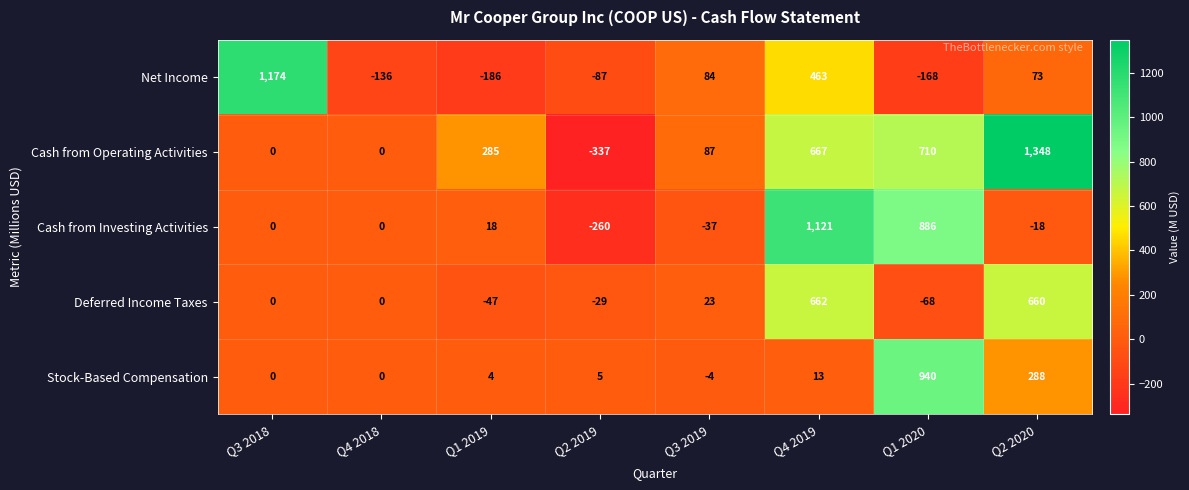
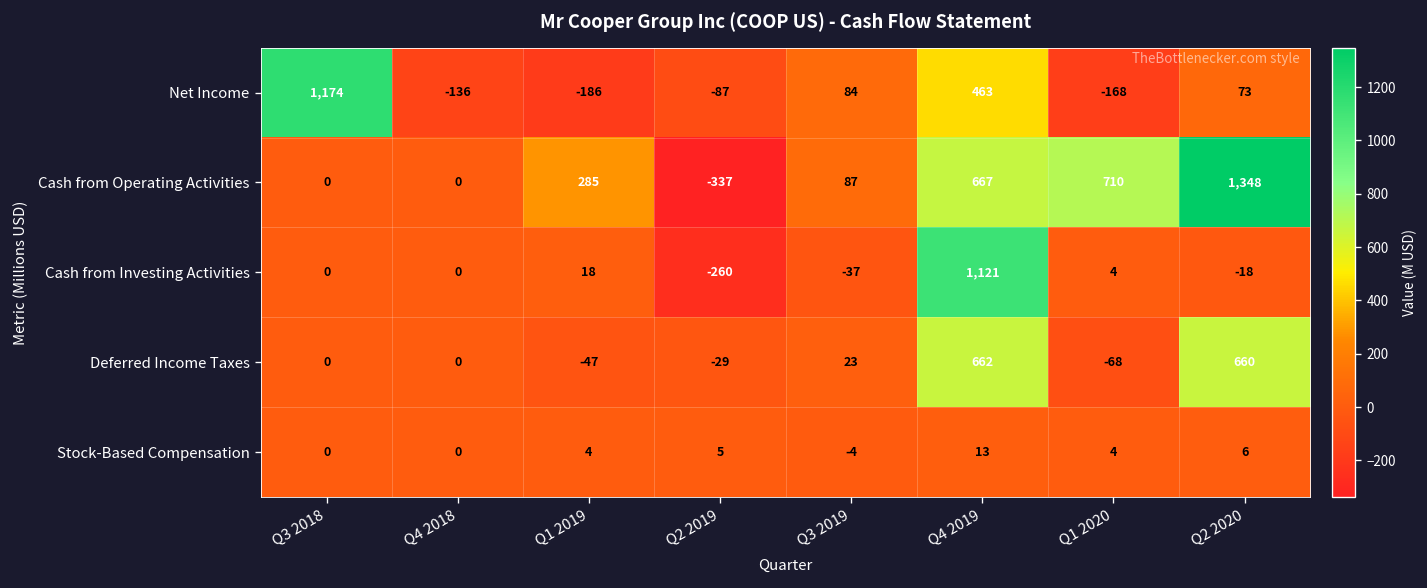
Cash from Investing Activities, Q1 2020: 886 -> 4
Stock-Based Compensation, Q1 2020: 940 -> 4
Stock-Based Compensation, Q2 2020: 288 -> 6
